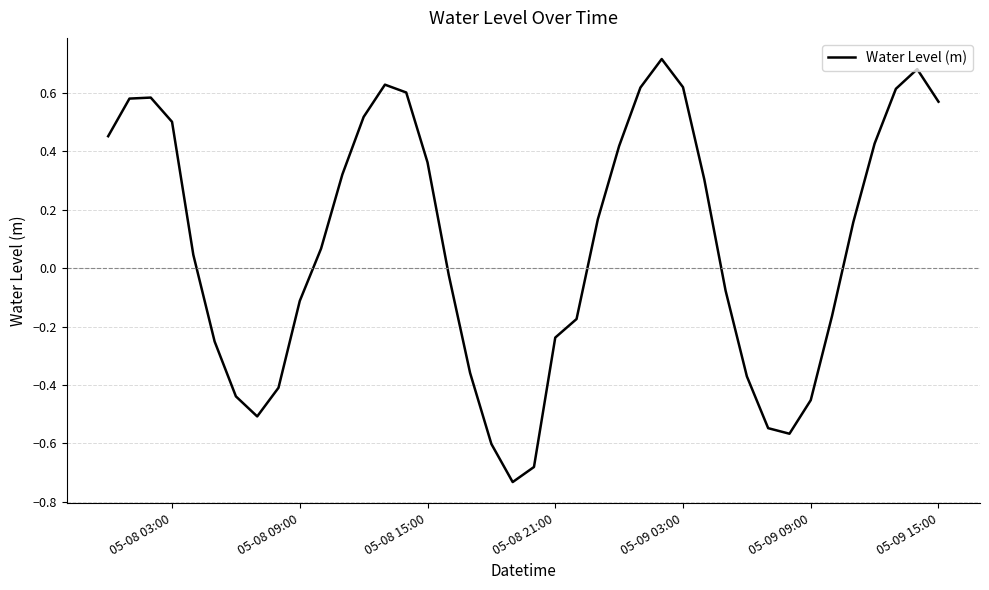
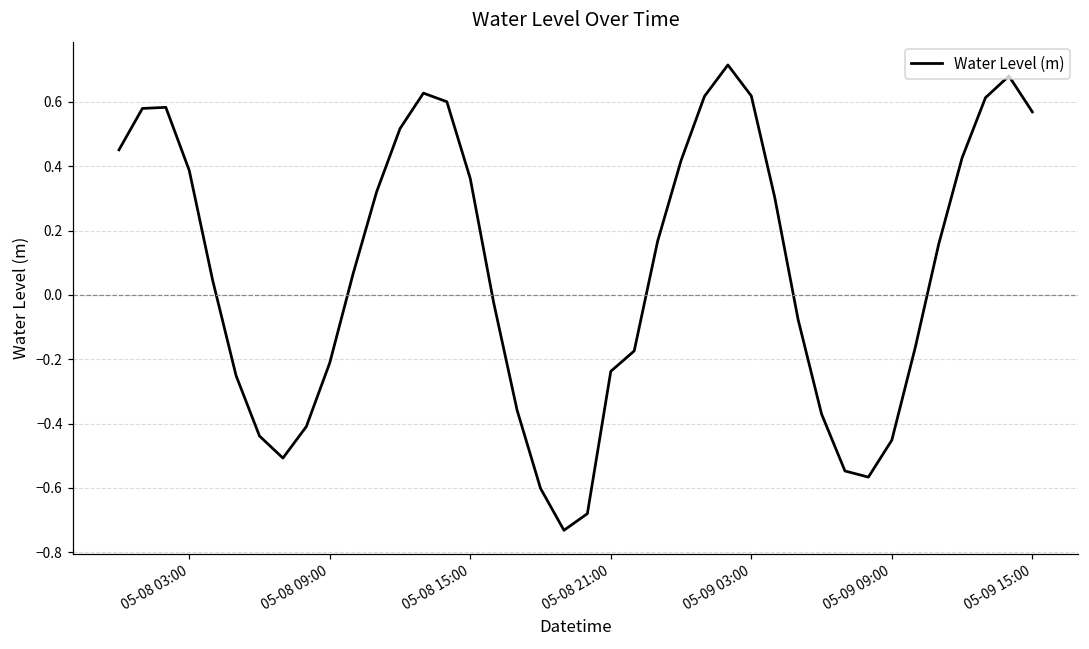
05-08 03:00: 0.50 -> 0.39
05-08 09:00: -0.11 -> -0.21
